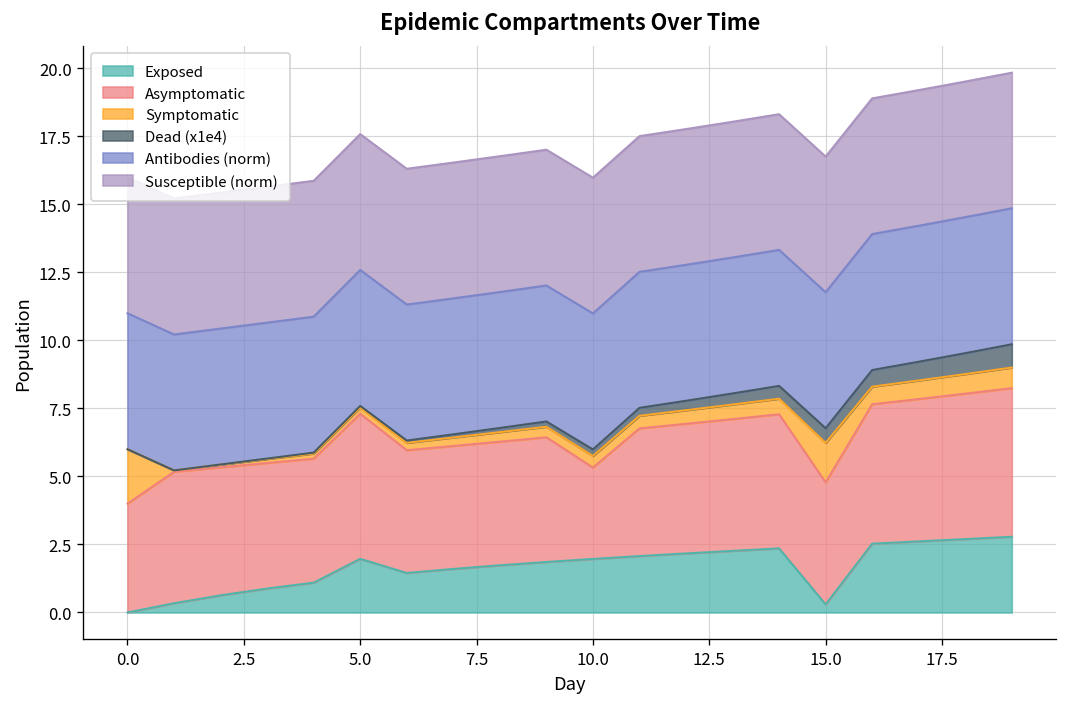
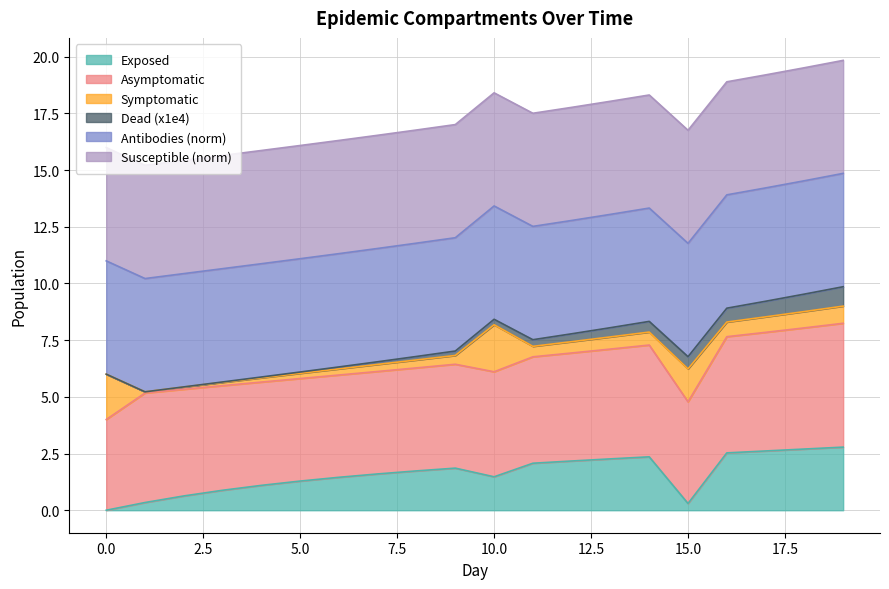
Exposed, 5.0: 2.0 -> 1.3
Asymptomatic, 5.0: 5.3 -> 4.5
Exposed, 10.0: 2.0 -> 1.5
Asymptomatic, 10.0: 3.4 -> 4.6
Symptomatic, 10.0: 0.4 -> 2.1
